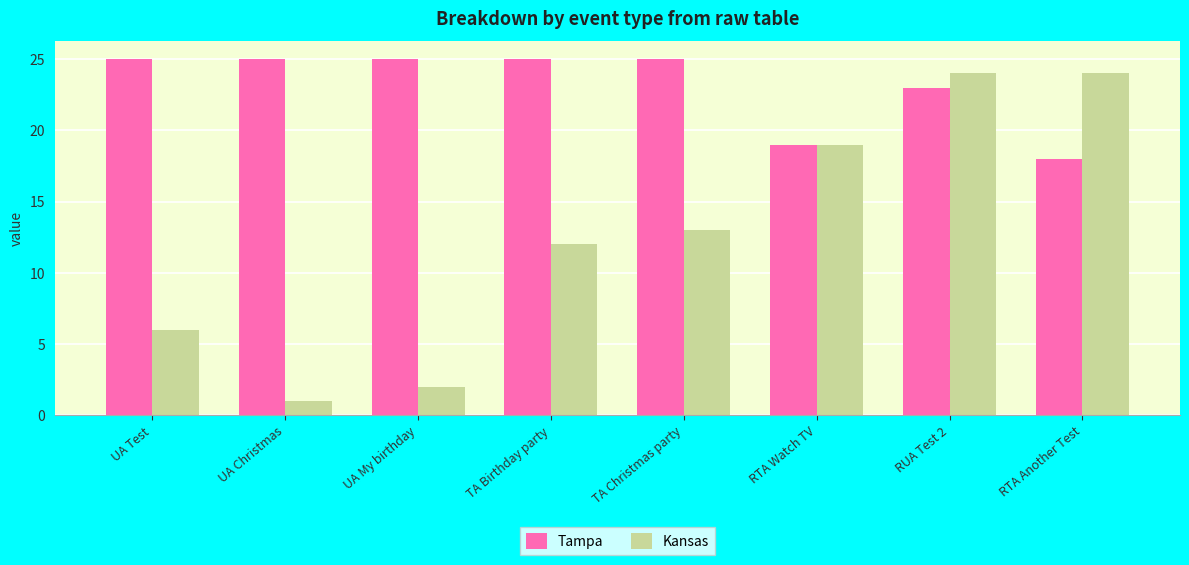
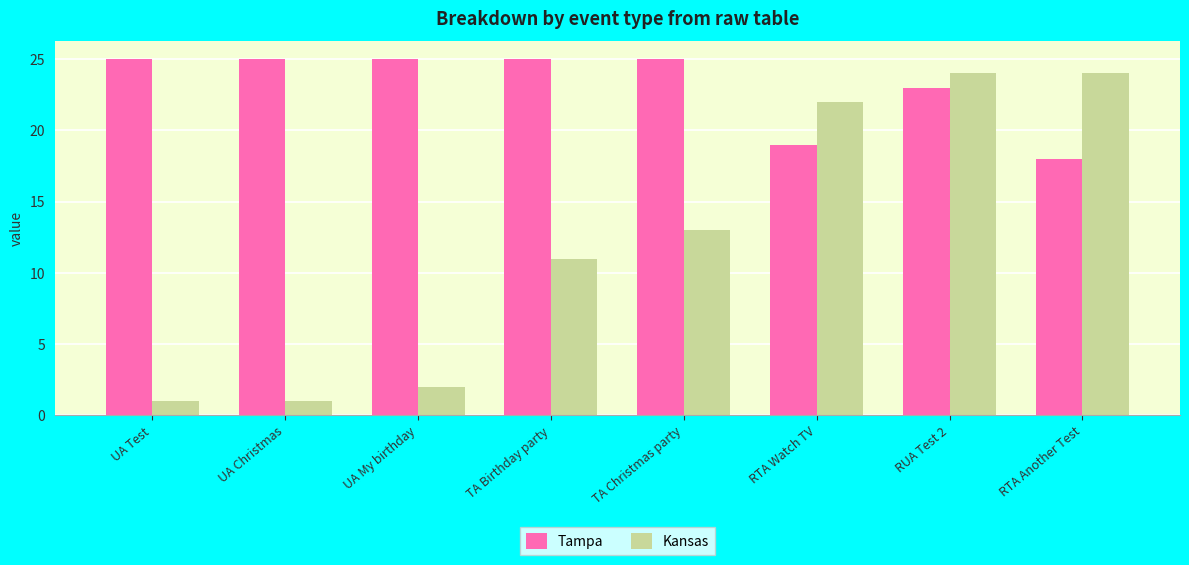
Kansas, UA Test: 6 -> 1
Kansas, TA Birthday party: 12 -> 11
Kansas, RTA Watch TV: 19 -> 22
